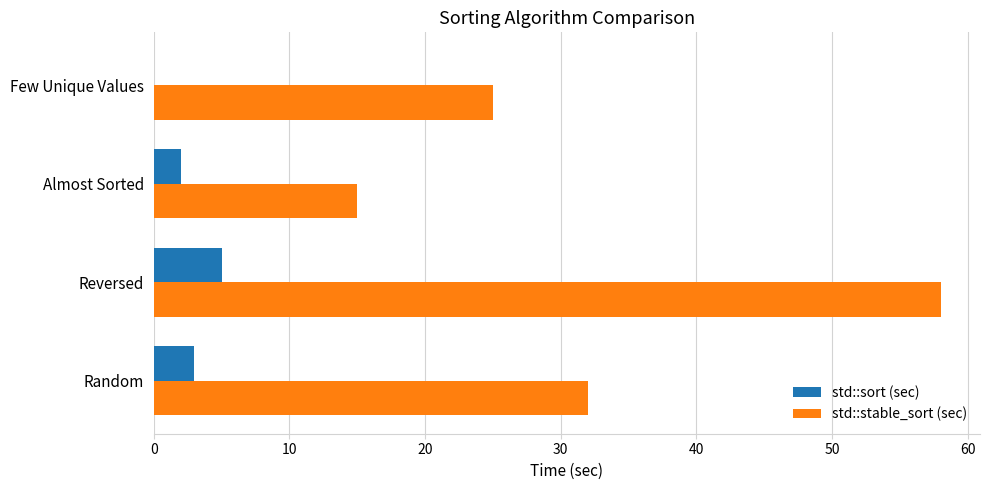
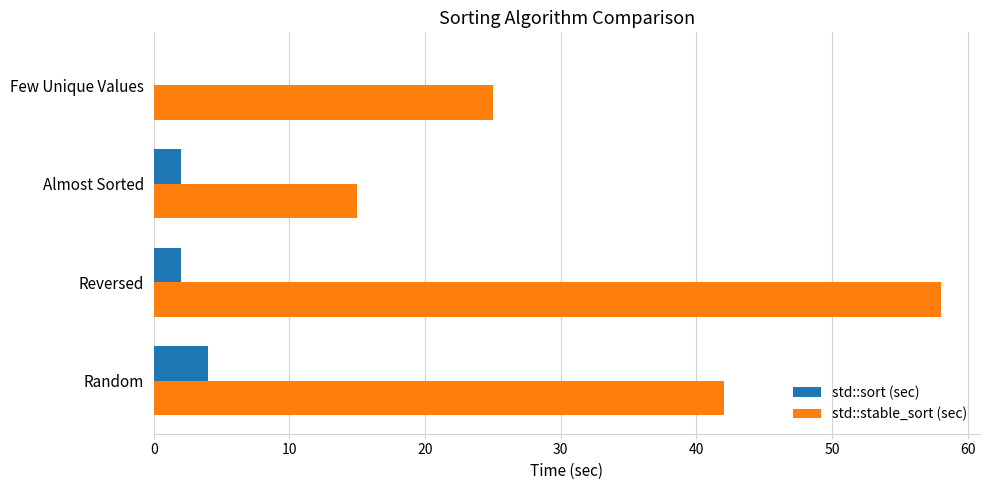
std::sort (sec), Reversed: 5 -> 2
std::sort (sec), Random: 3 -> 4
std::stable_sort (sec), Random: 32 -> 42
